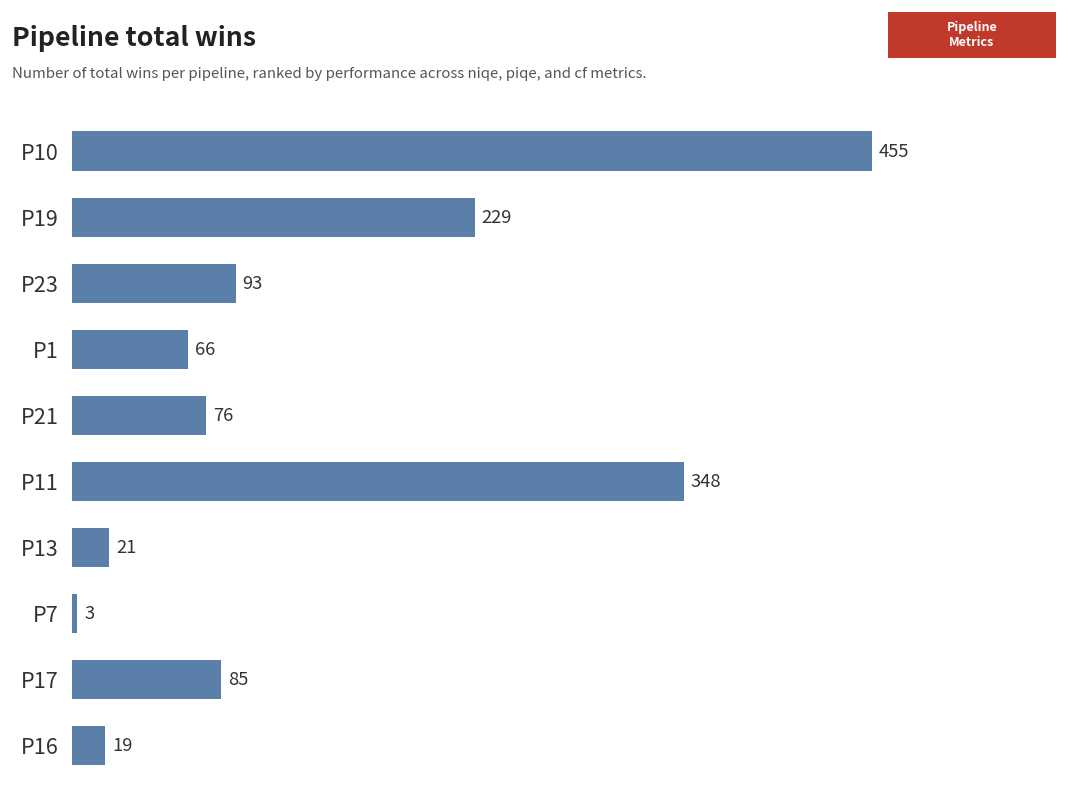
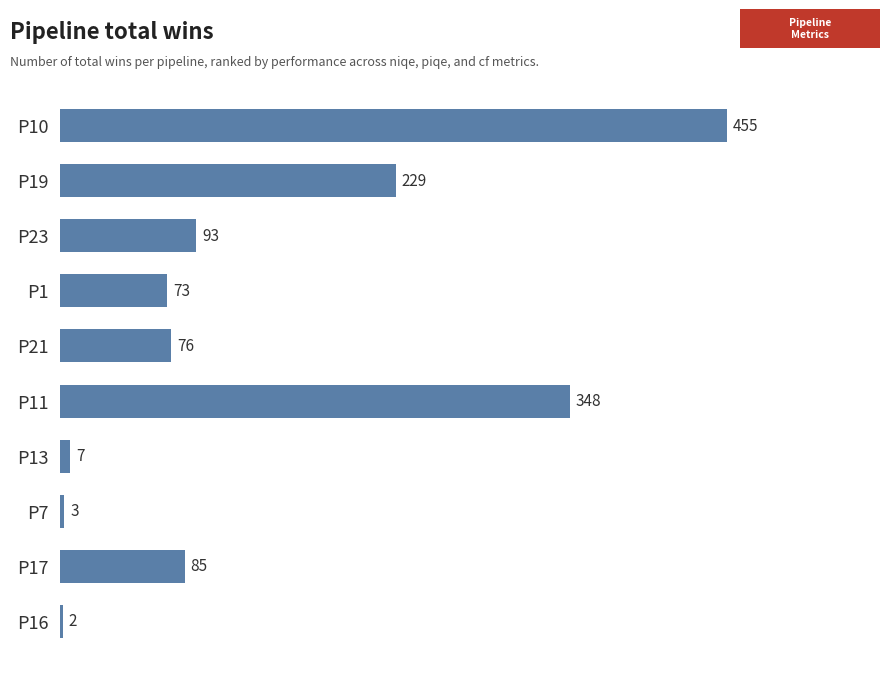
P1: 66 -> 73
P13: 21 -> 7
P16: 19 -> 2
